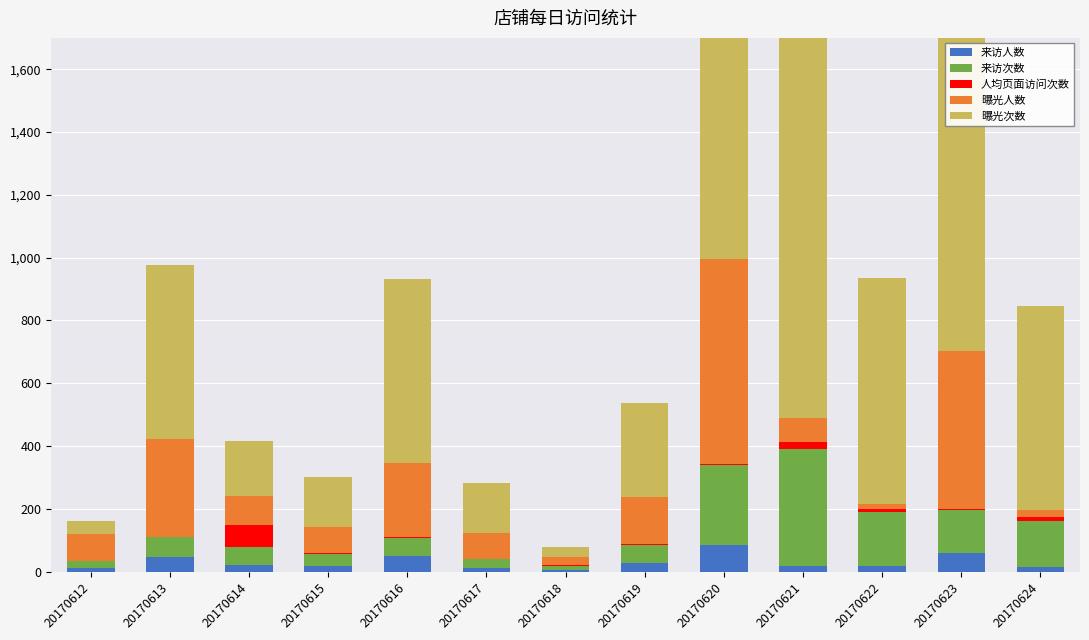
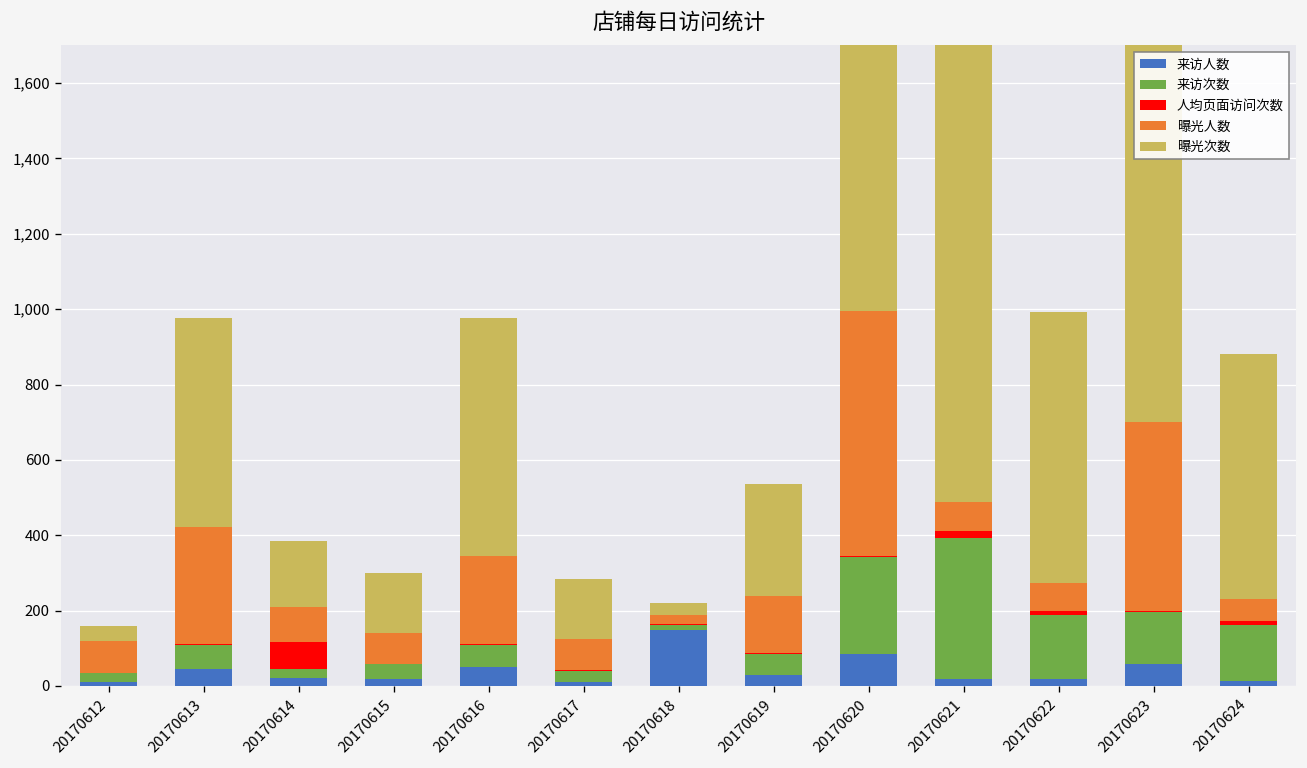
来访次数, 20170614: 60 -> 20
曝光次数, 20170616: 590 -> 630
来访人数, 20170618: 10 -> 150
曝光人数, 20170622: 20 -> 80
曝光人数, 20170624: 20 -> 60
